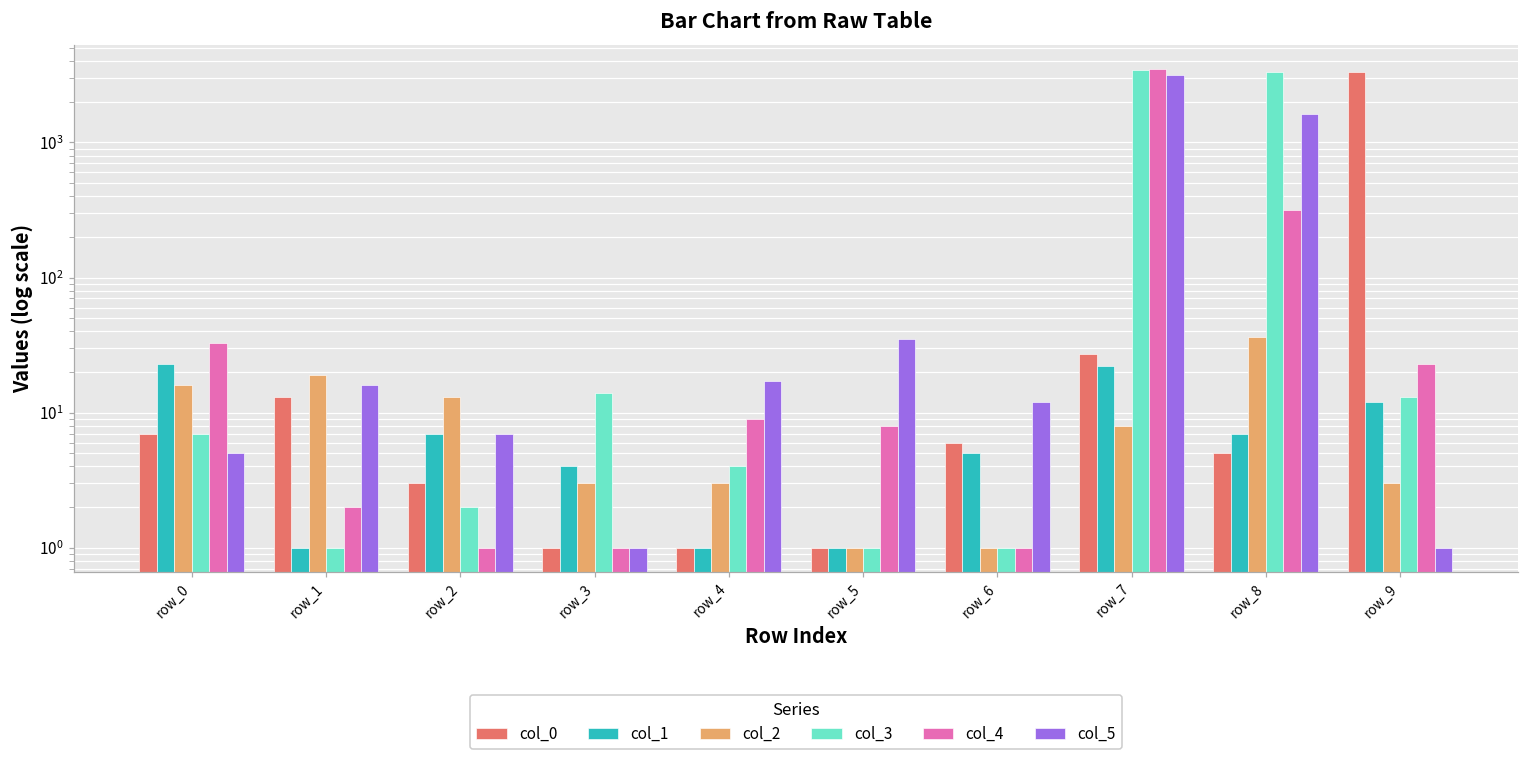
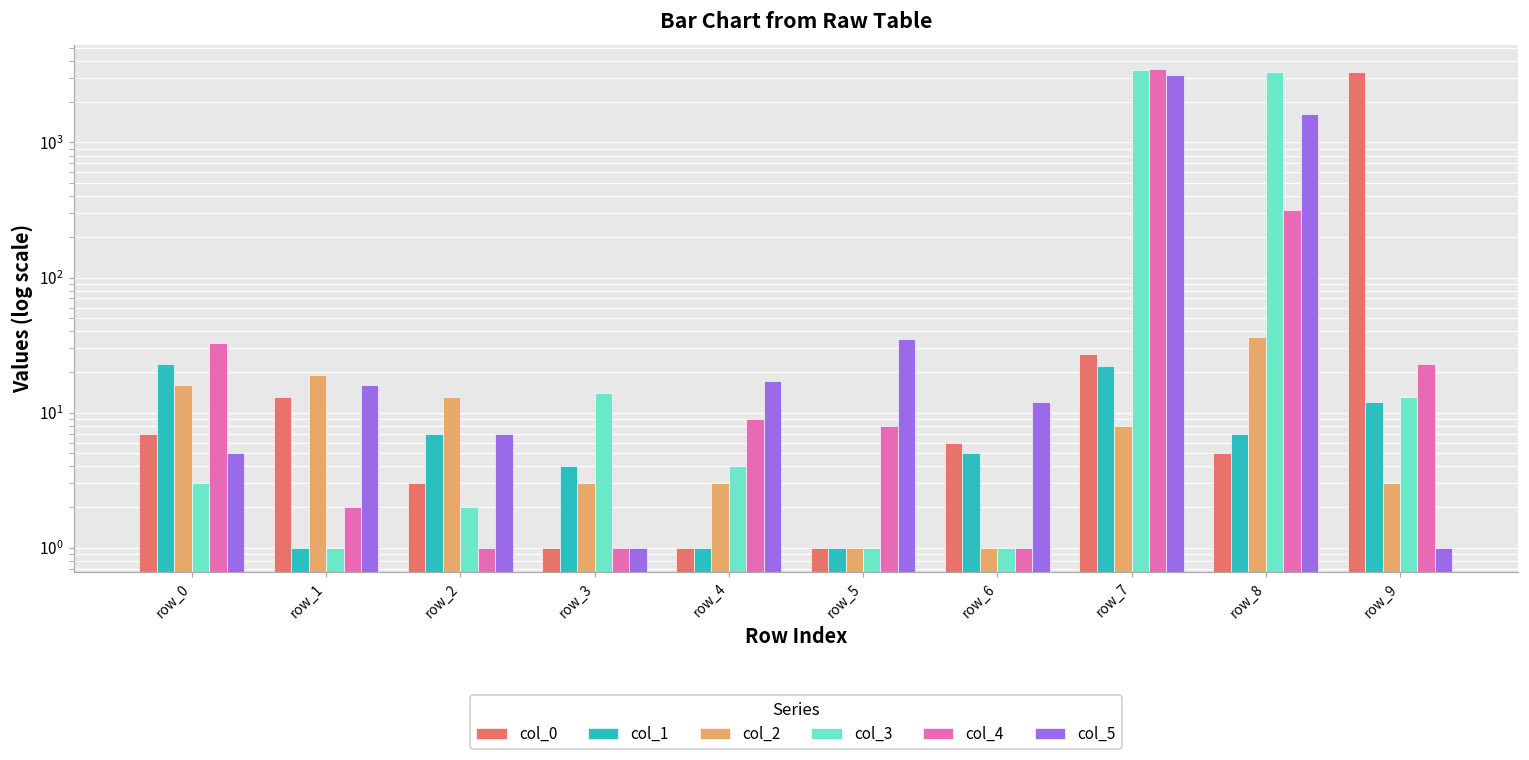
col_3, row_0: 7 -> 3.0
